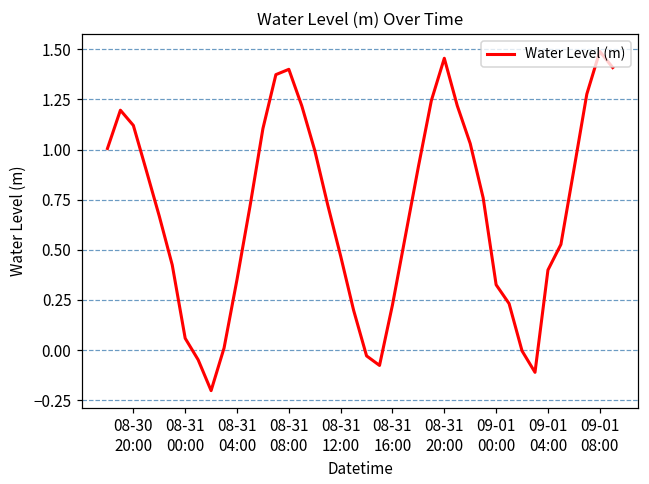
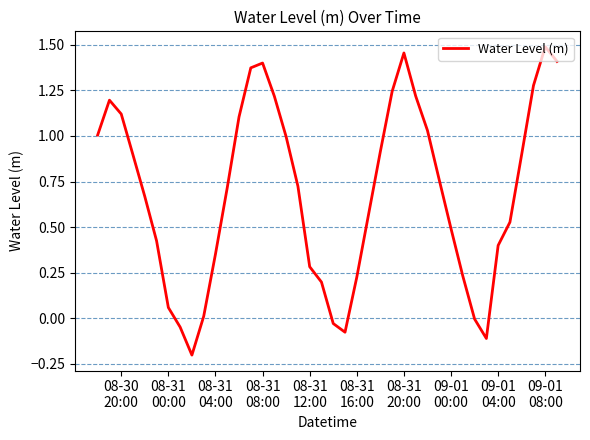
08-31 12:00: 0.47 -> 0.28
09-01 00:00: 0.33 -> 0.49
